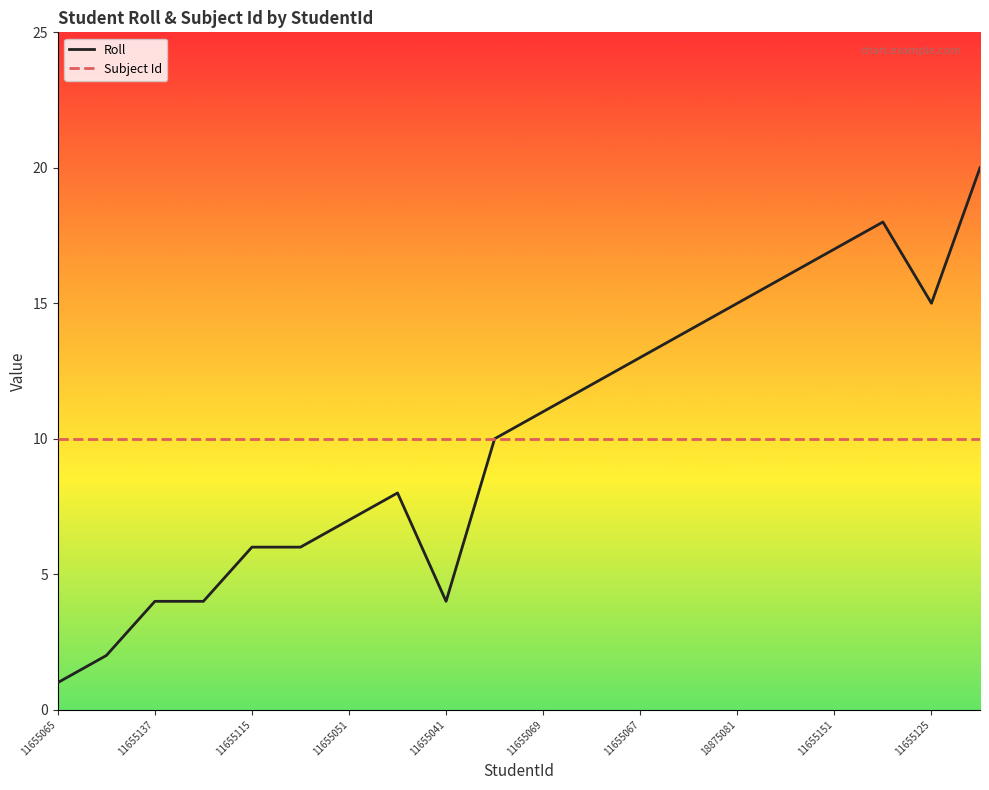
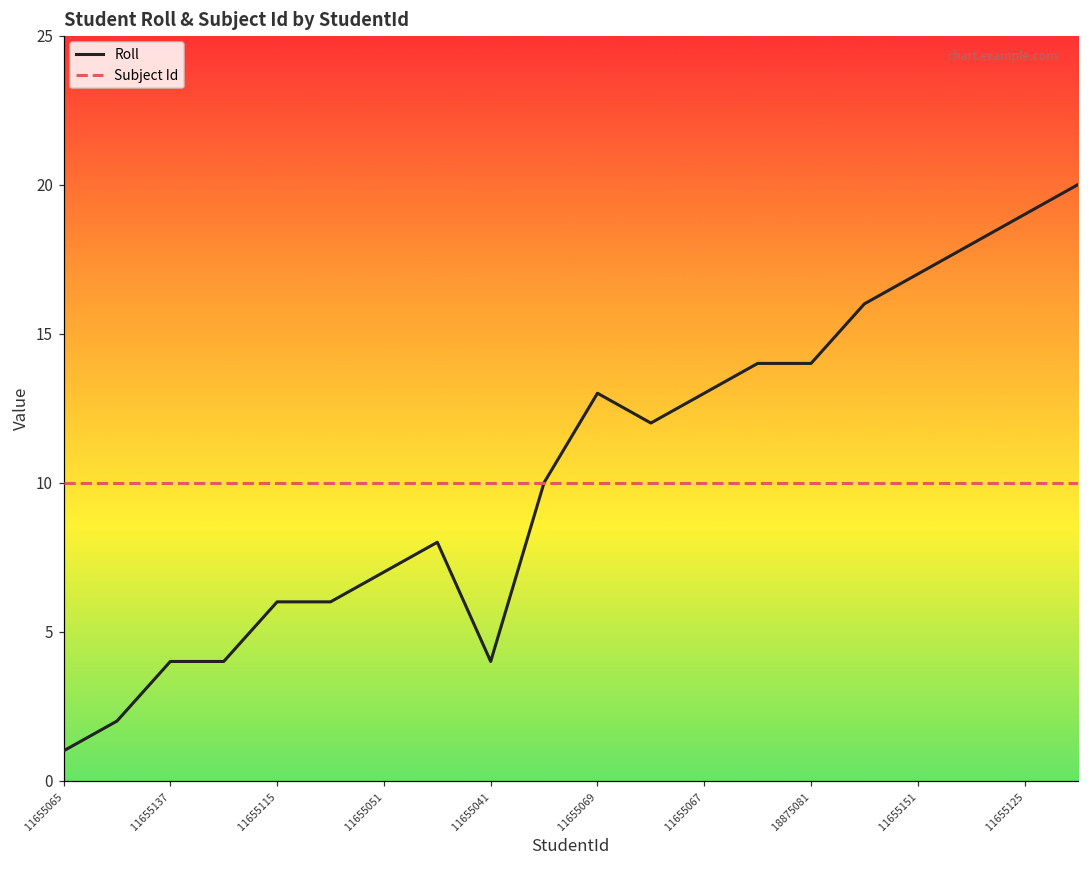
Roll, 11655069: 11 -> 13
Roll, 18875081: 15 -> 14
Roll, 11655125: 15 -> 19
